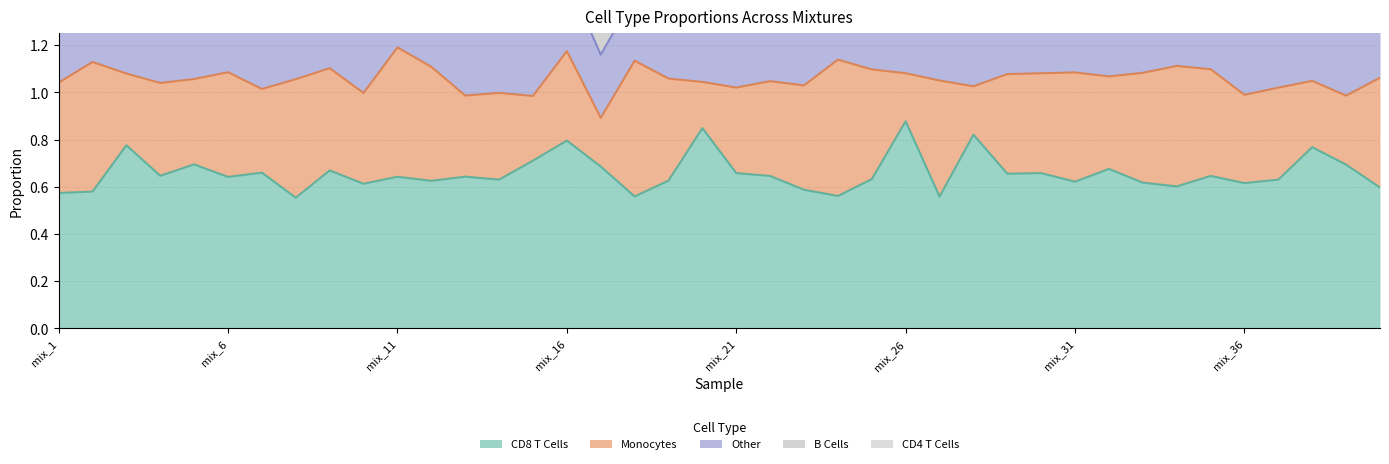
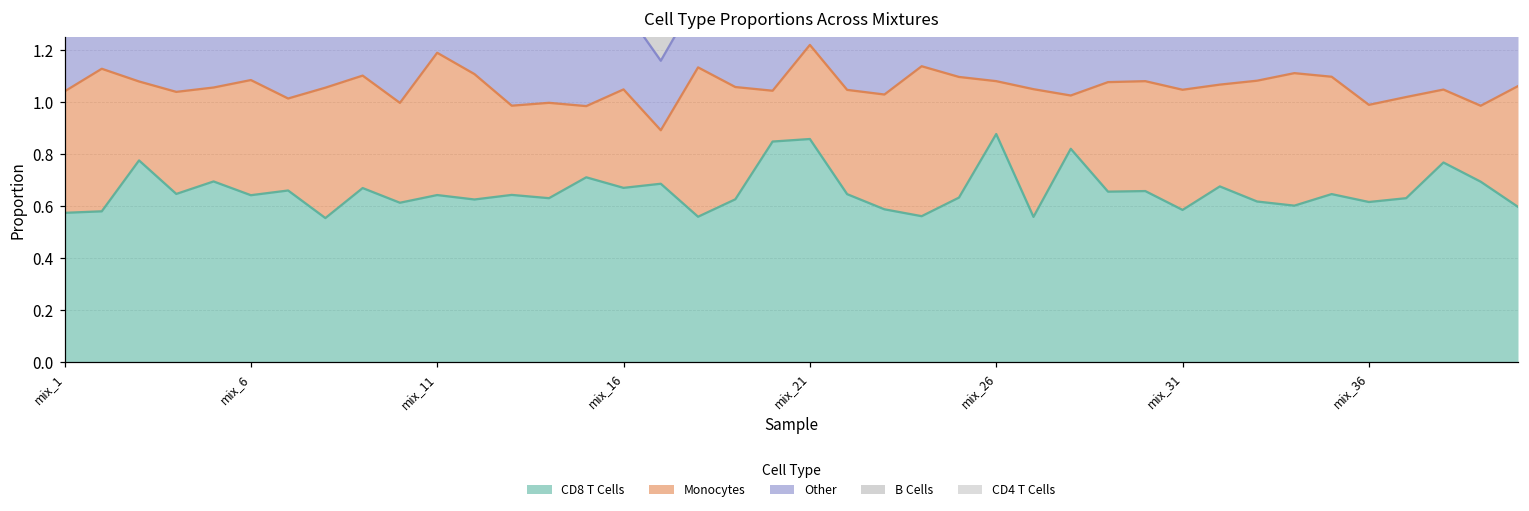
CD8 T Cells, mix_16: 0.80 -> 0.67
CD8 T Cells, mix_21: 0.66 -> 0.86
CD8 T Cells, mix_31: 0.62 -> 0.58
